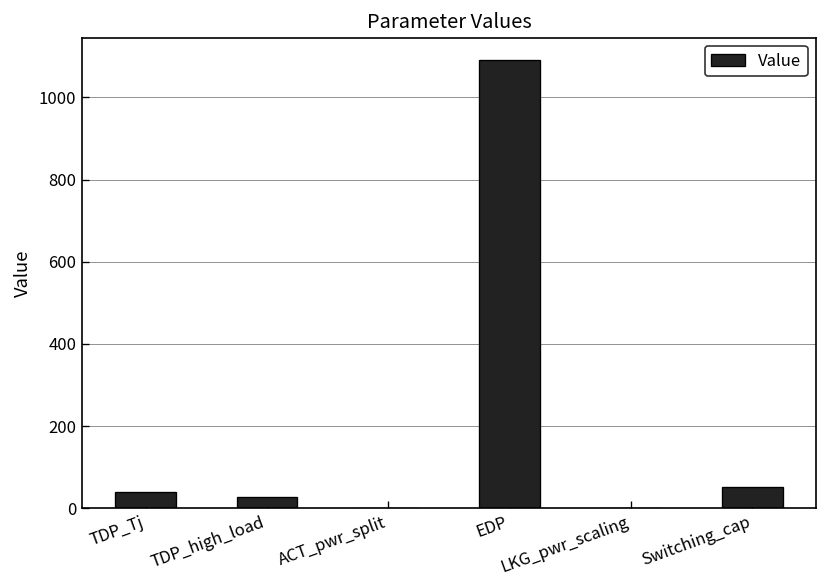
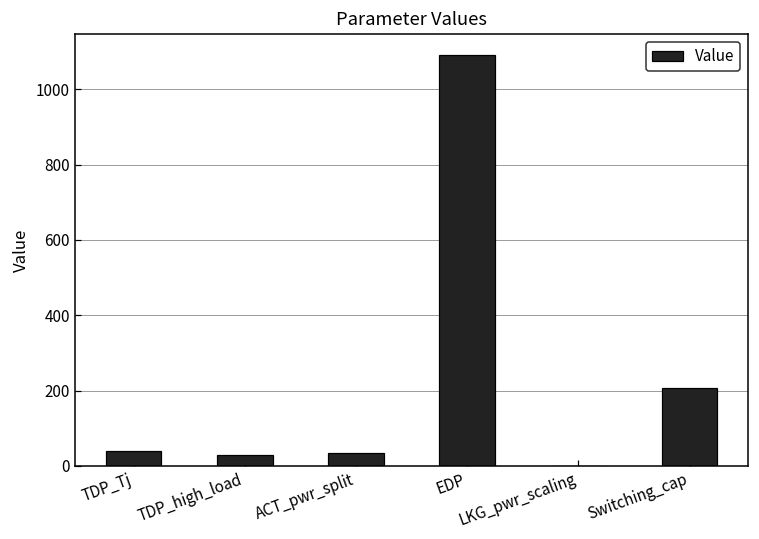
ACT_pwr_split: 0 -> 30
Switching_cap: 50 -> 210
